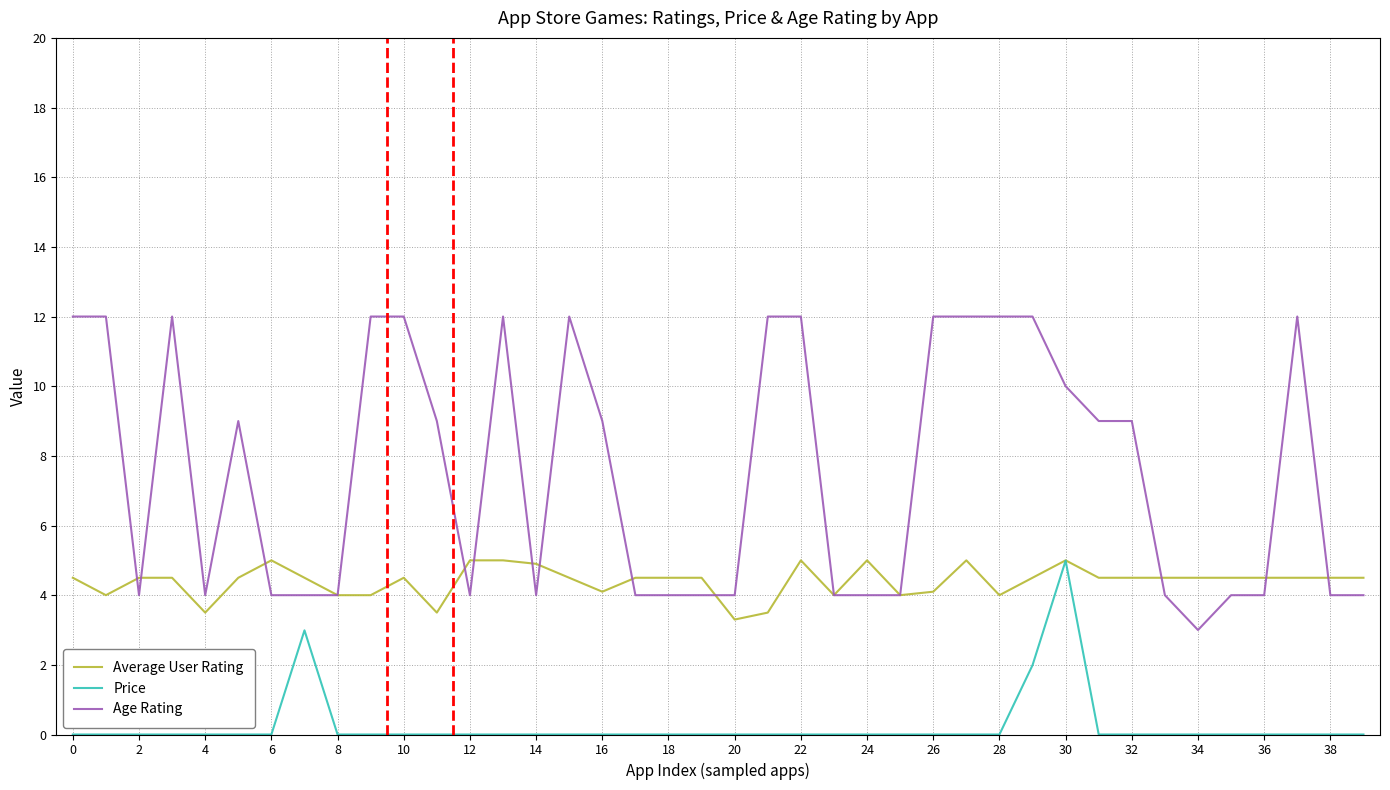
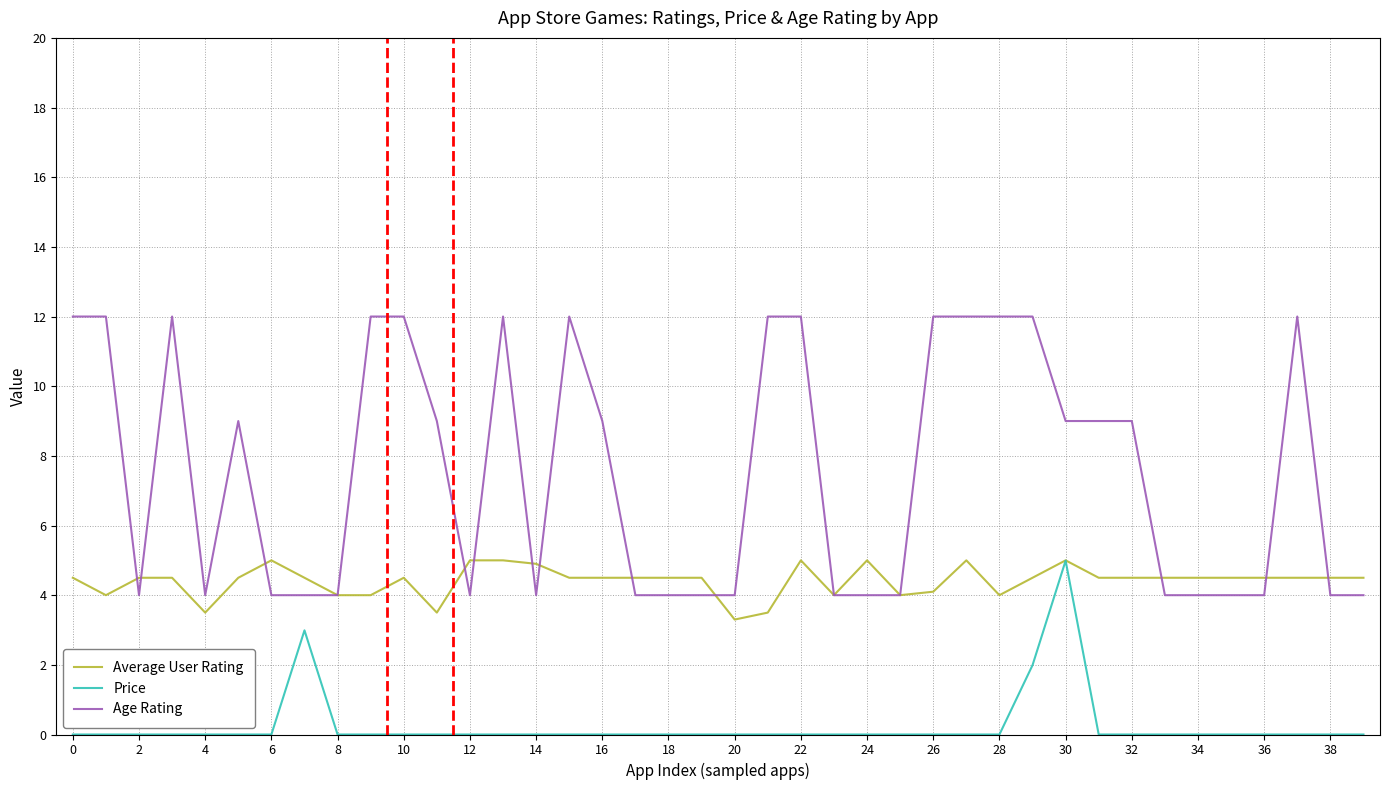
Average User Rating, 16: 4.1 -> 4.5
Age Rating, 30: 10 -> 9
Age Rating, 34: 3 -> 4
